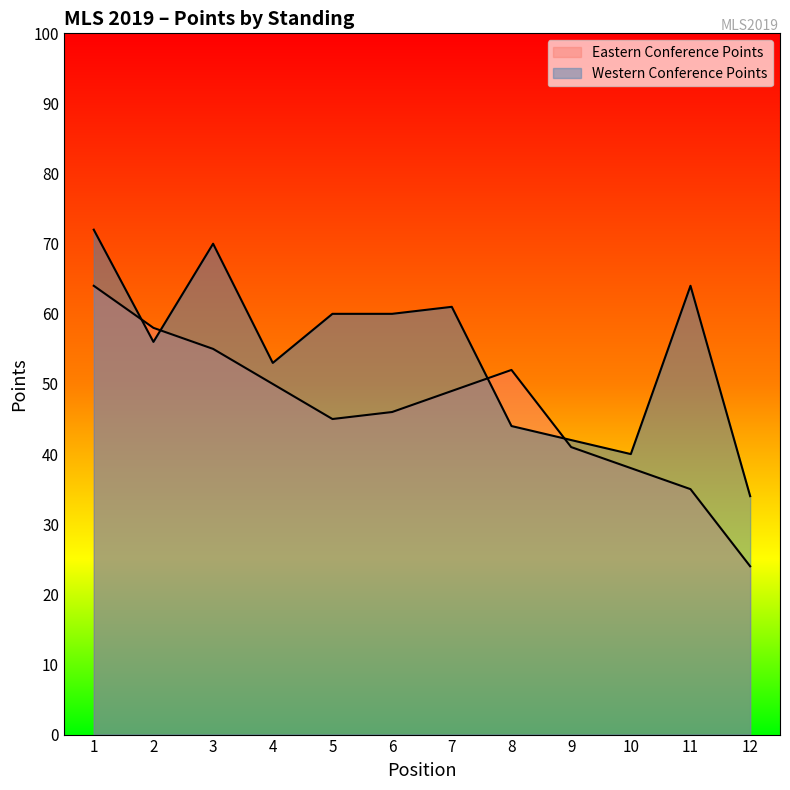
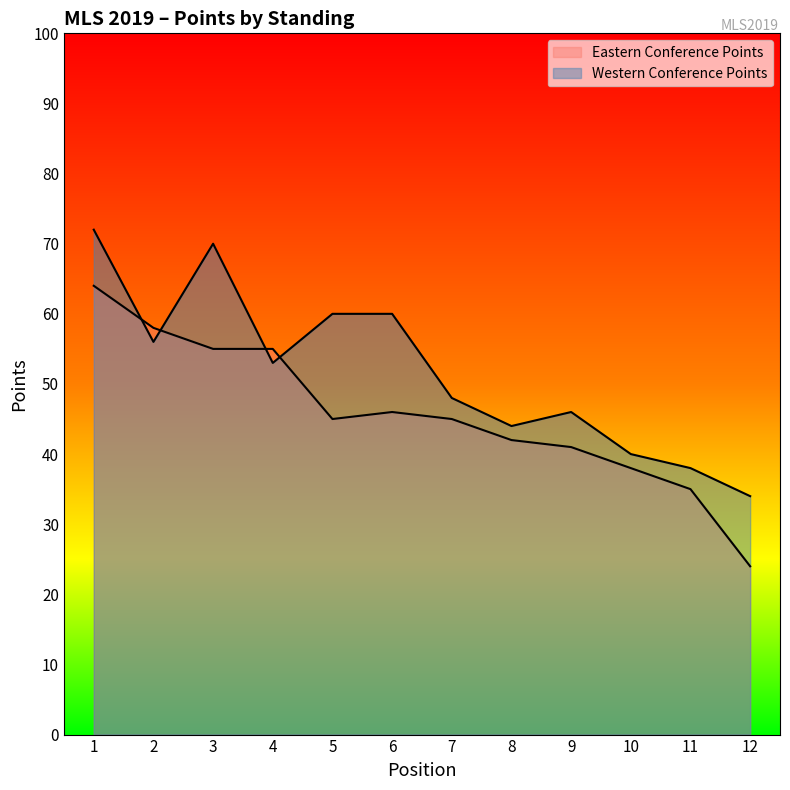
Eastern Conference Points, 4: 50 -> 55
Eastern Conference Points, 7: 49 -> 45
Western Conference Points, 7: 61 -> 48
Eastern Conference Points, 8: 52 -> 42
Western Conference Points, 9: 42 -> 46
Western Conference Points, 11: 64 -> 38
